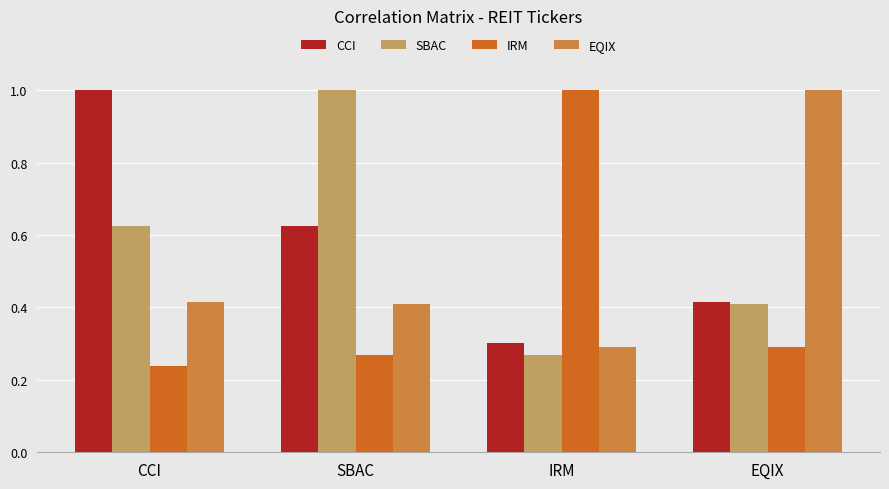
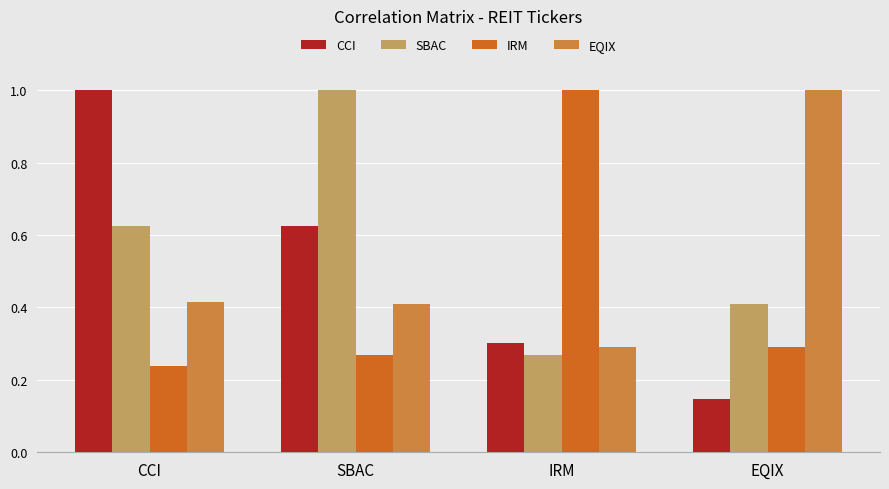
CCI, EQIX: 0.42 -> 0.15
